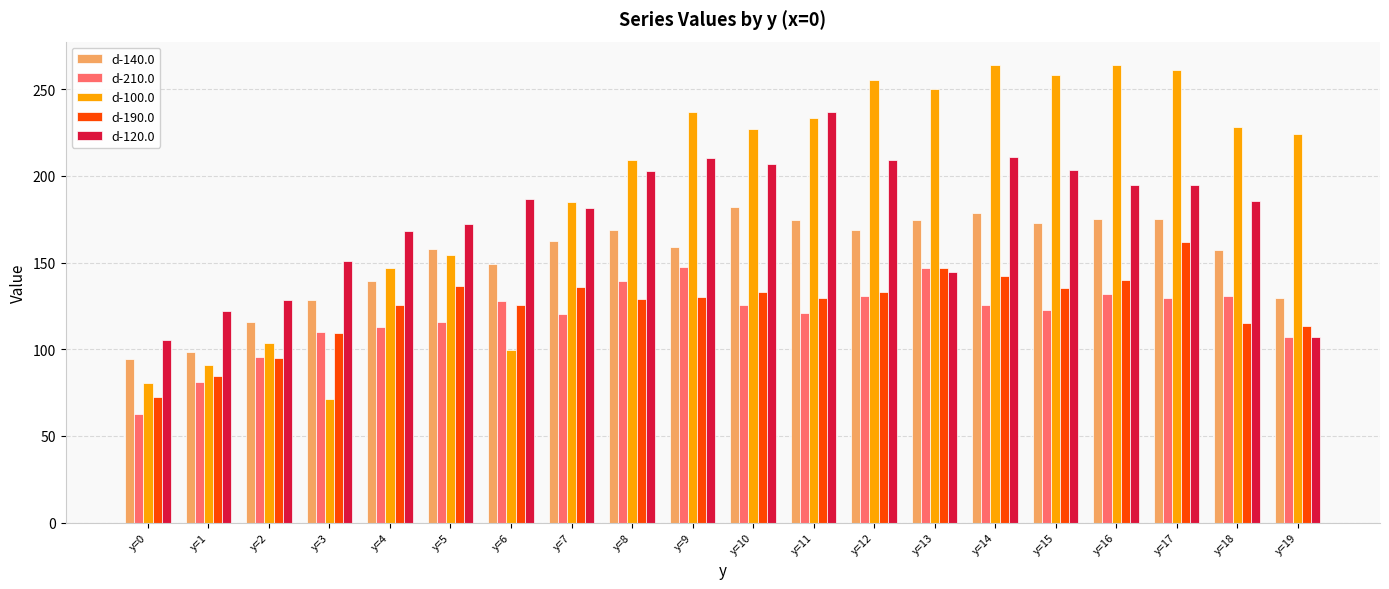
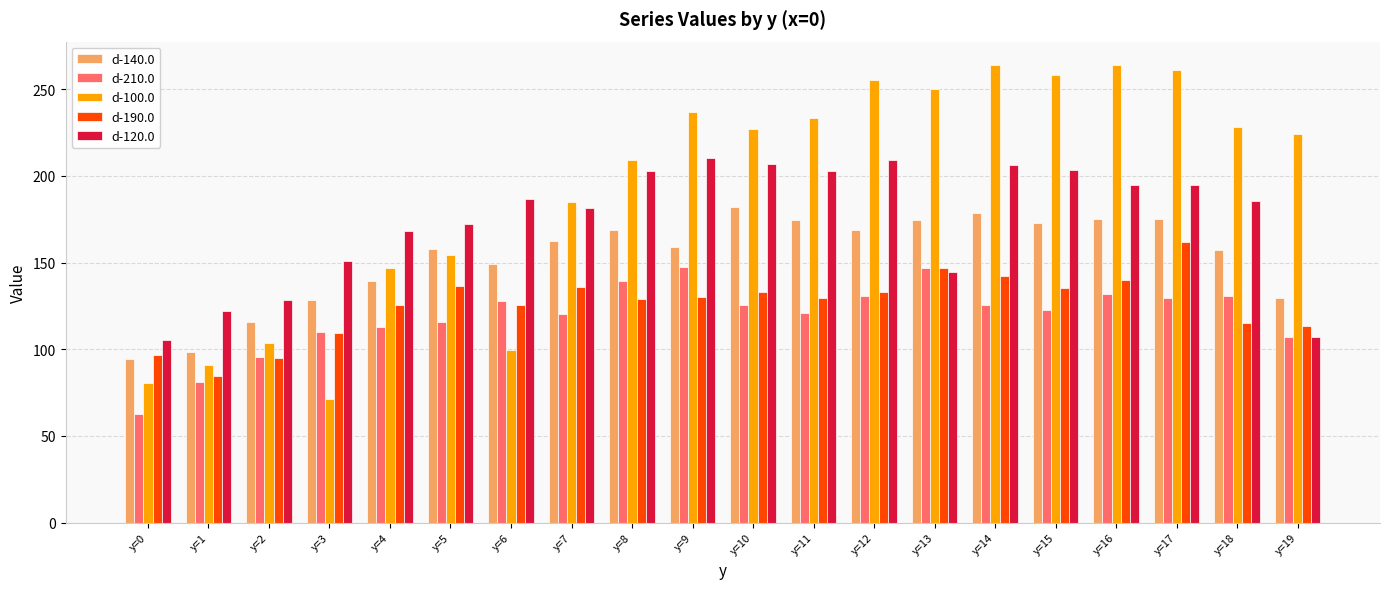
d-190.0, y=0: 72 -> 97
d-120.0, y=11: 237 -> 203
d-120.0, y=14: 211 -> 206
